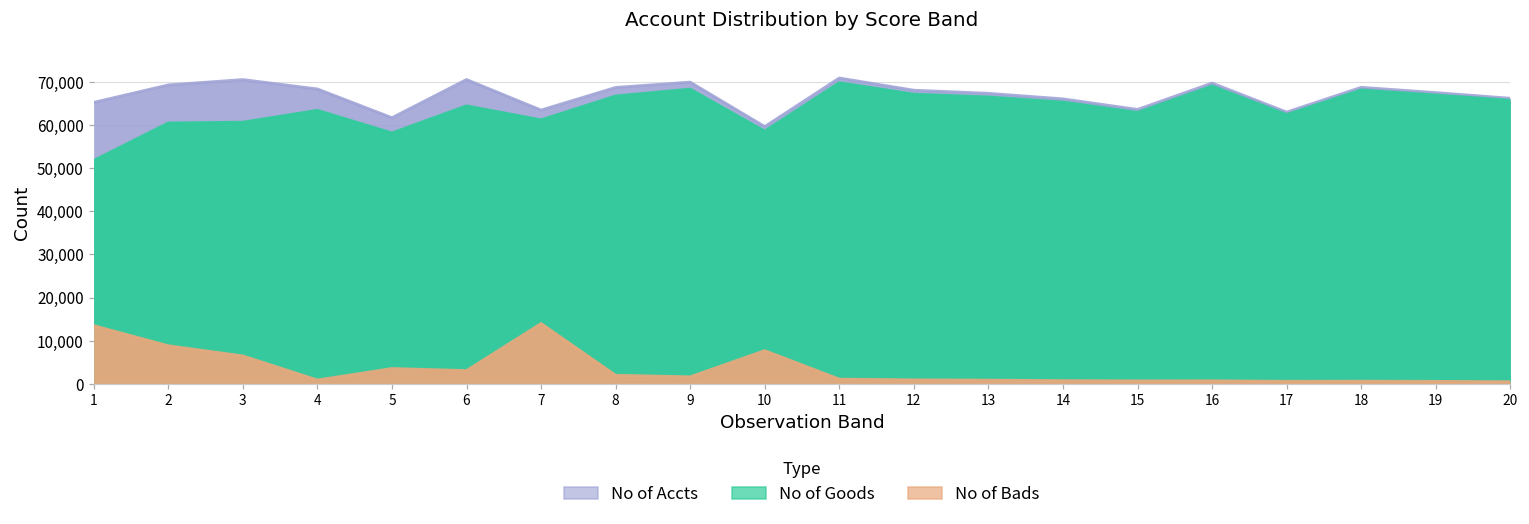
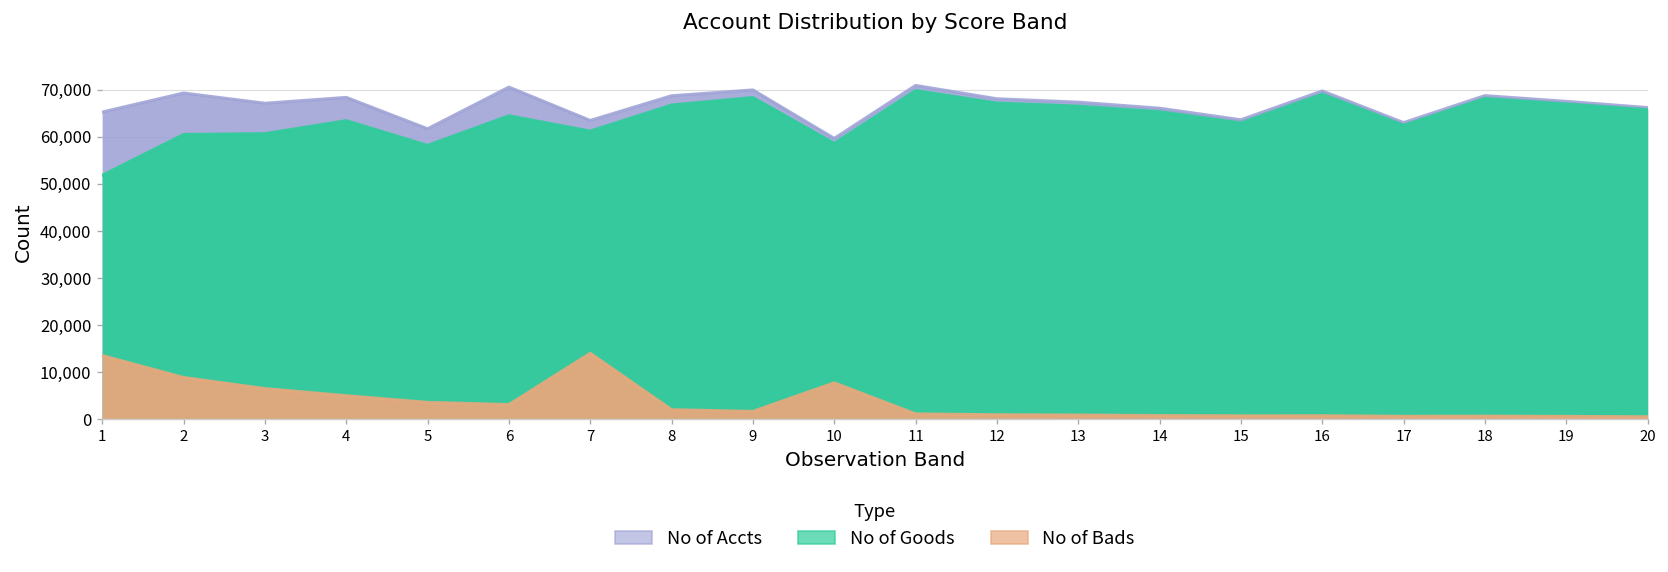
No of Accts, 3: 71,000 -> 67,000
No of Bads, 4: 1,000 -> 5,000
